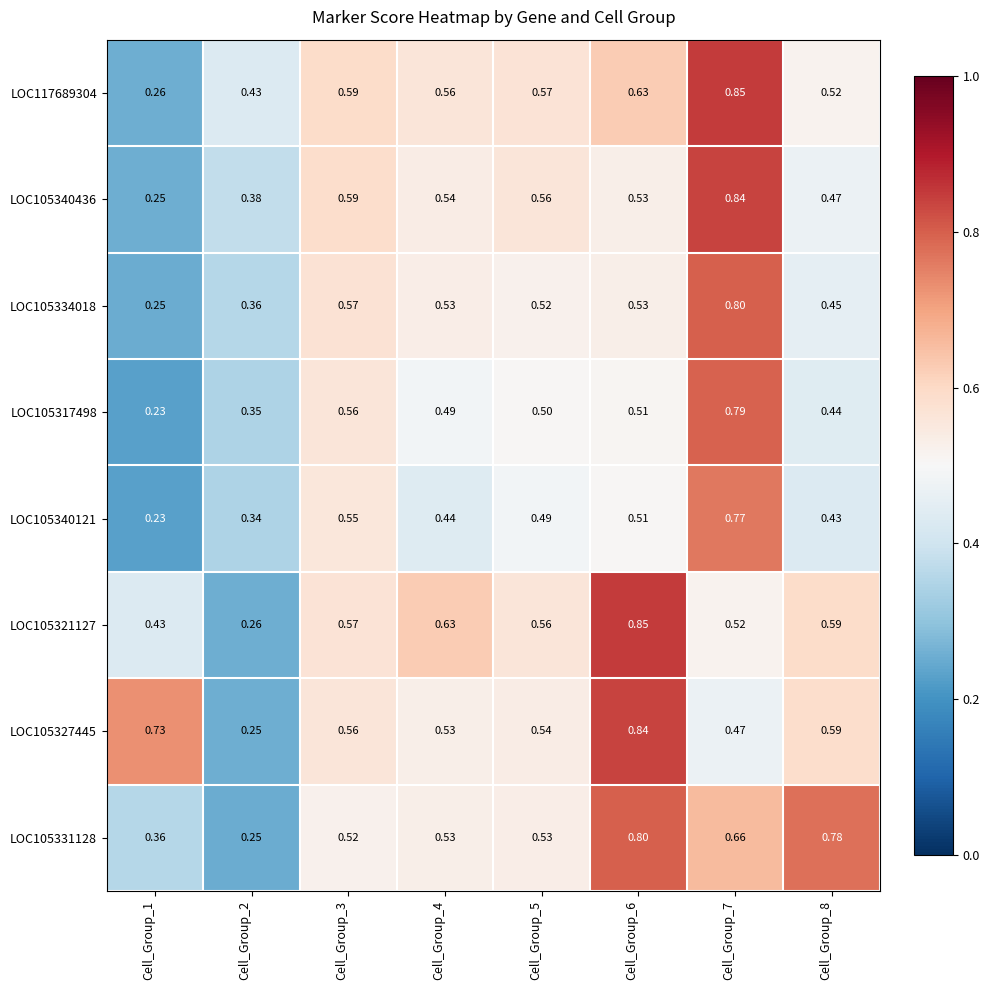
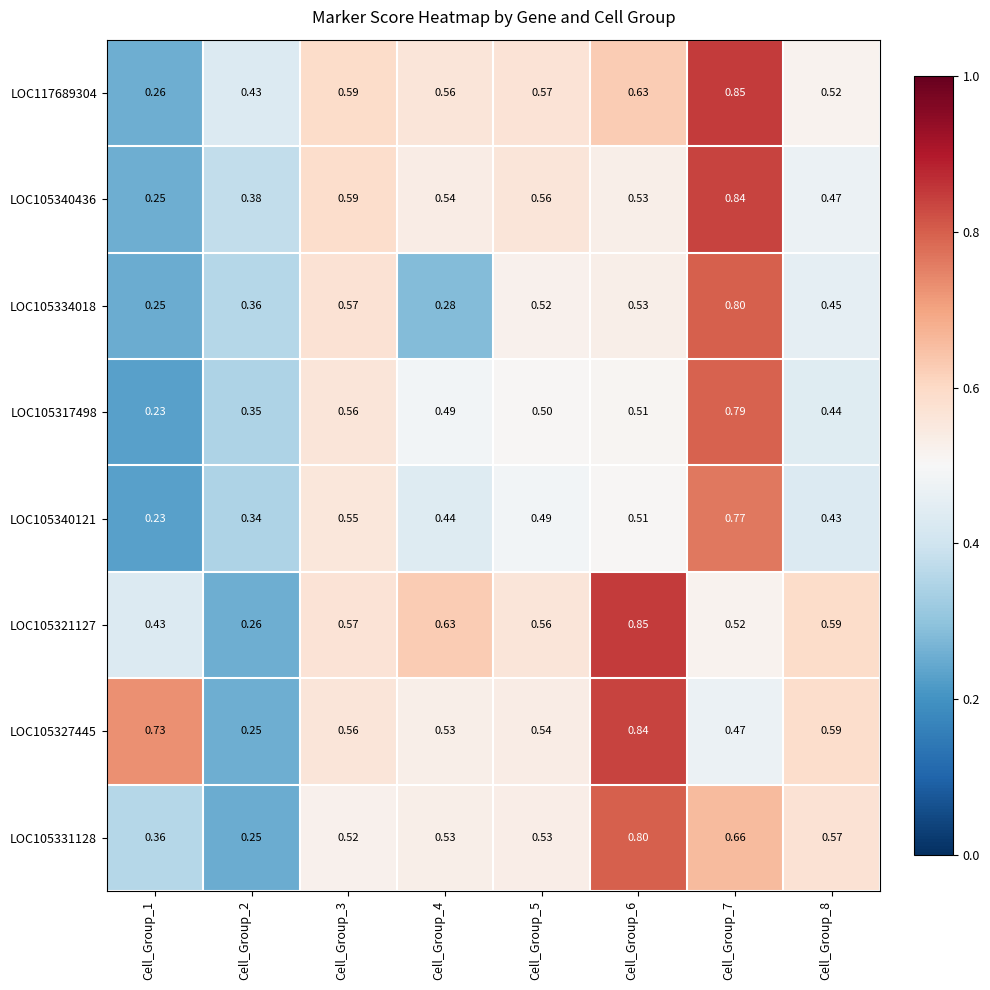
LOC105334018, Cell_Group_4: 0.53 -> 0.28
LOC105331128, Cell_Group_8: 0.78 -> 0.57
